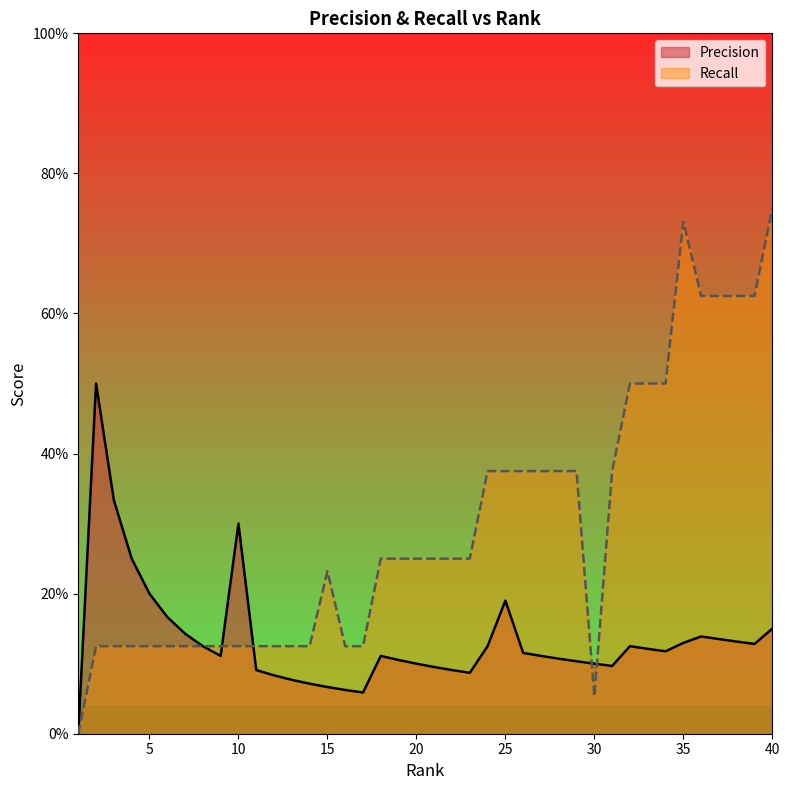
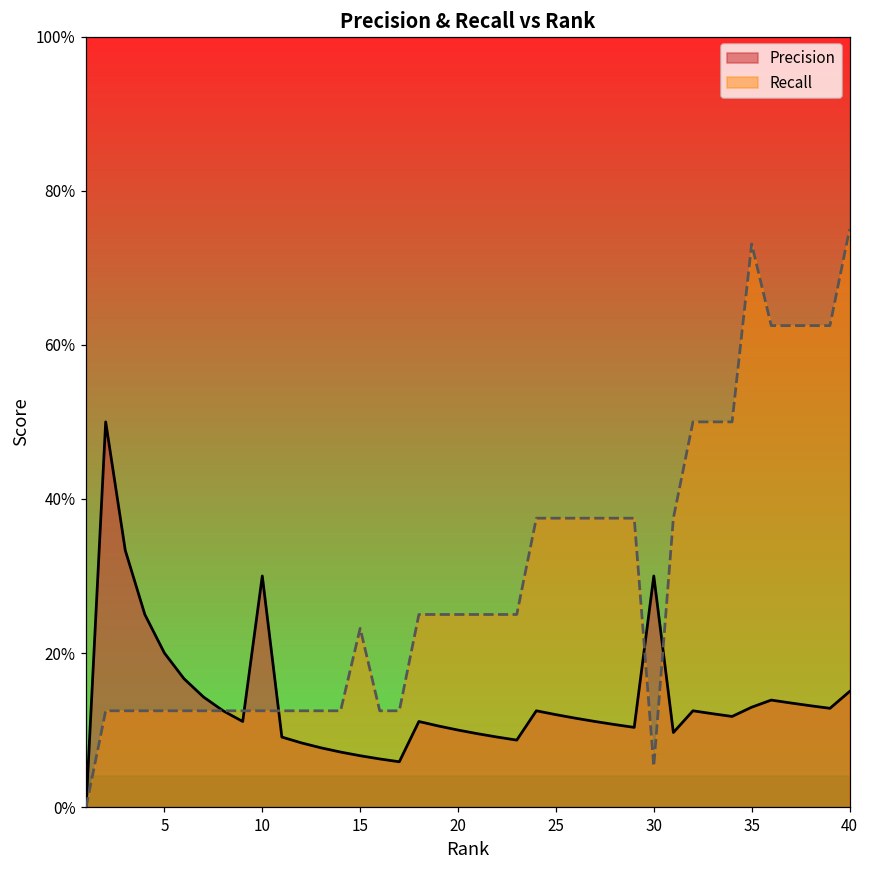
Precision, 25: 19% -> 12%
Precision, 30: 10% -> 30%
